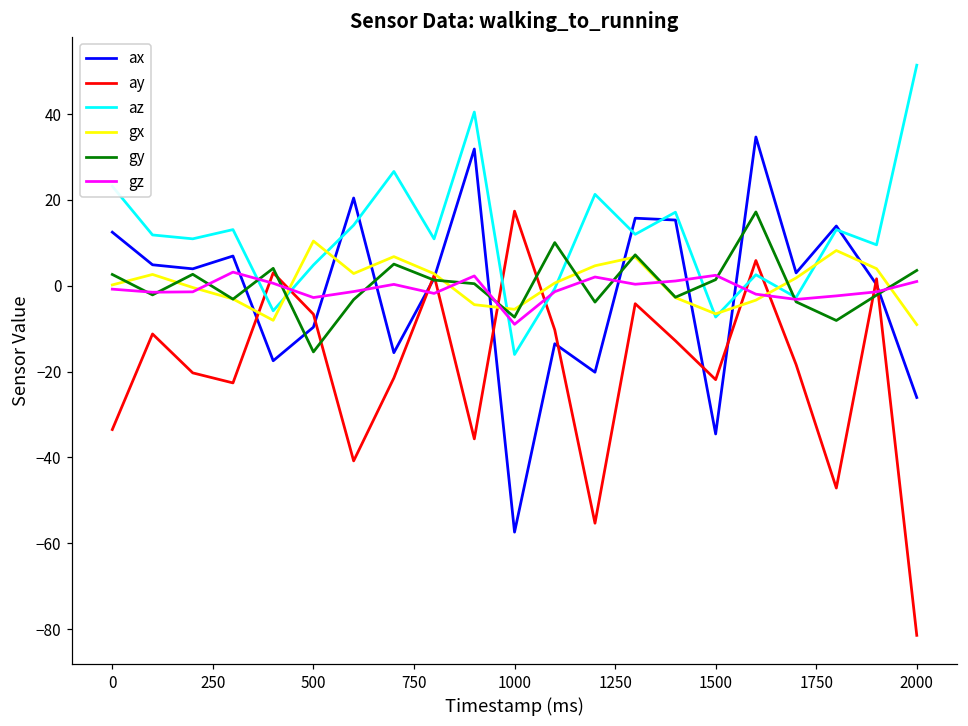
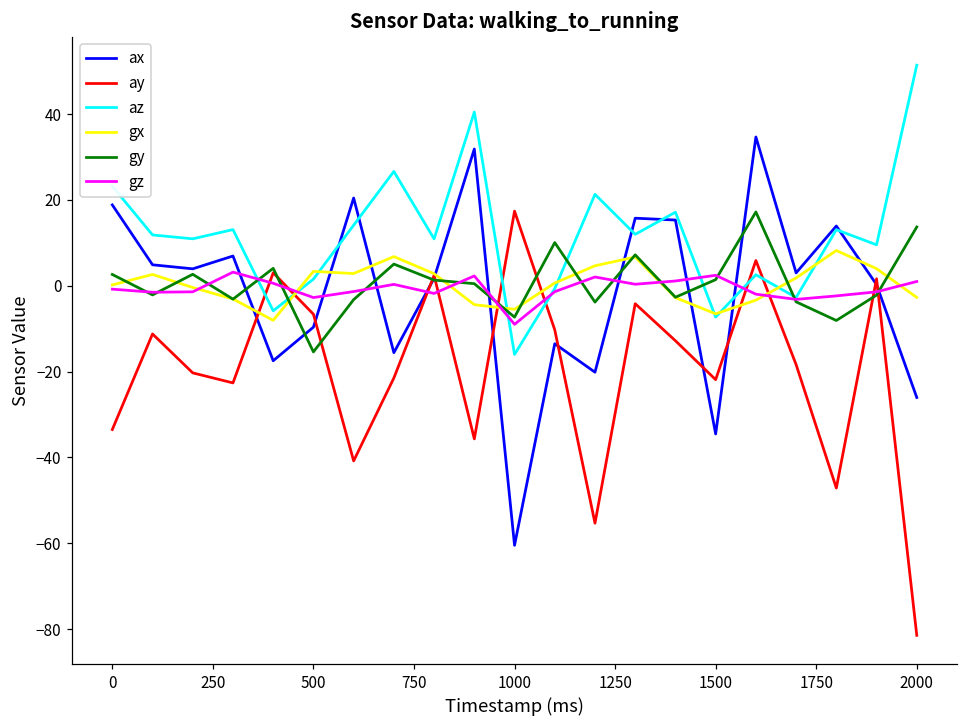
ax, 0: 12 -> 19
az, 500: 5 -> 2
gx, 500: 10 -> 3
ax, 1000: -57 -> -60
gx, 2000: -9 -> -3
gy, 2000: 4 -> 14
